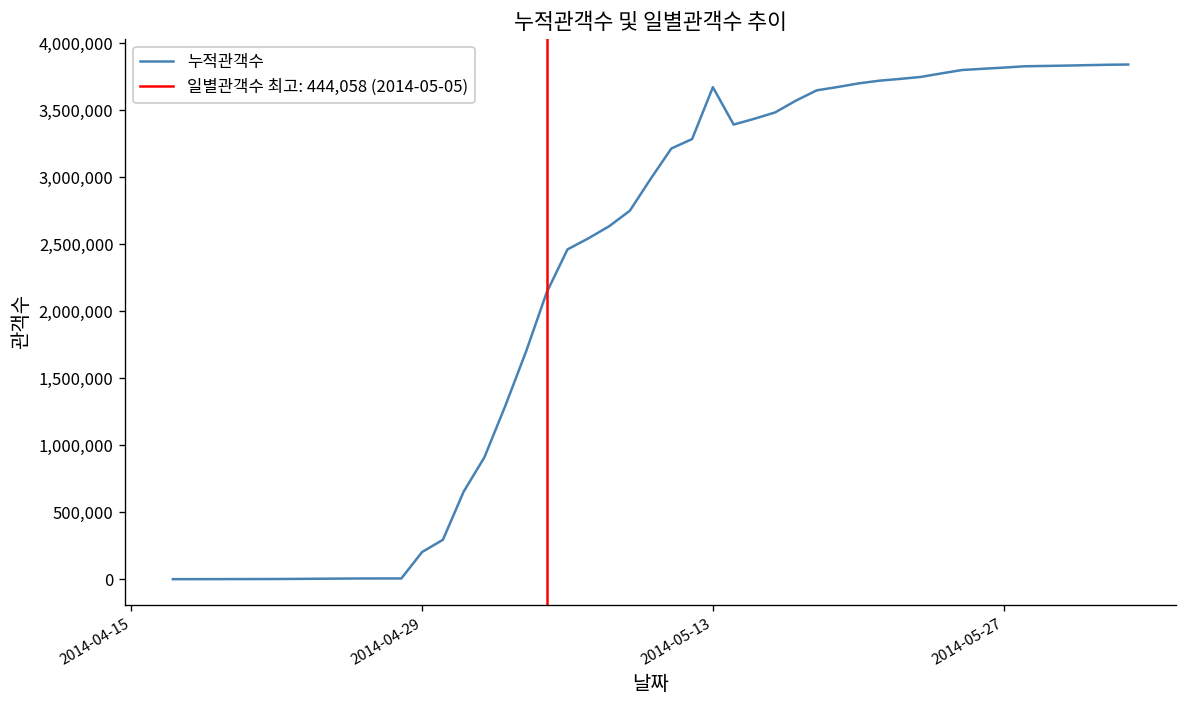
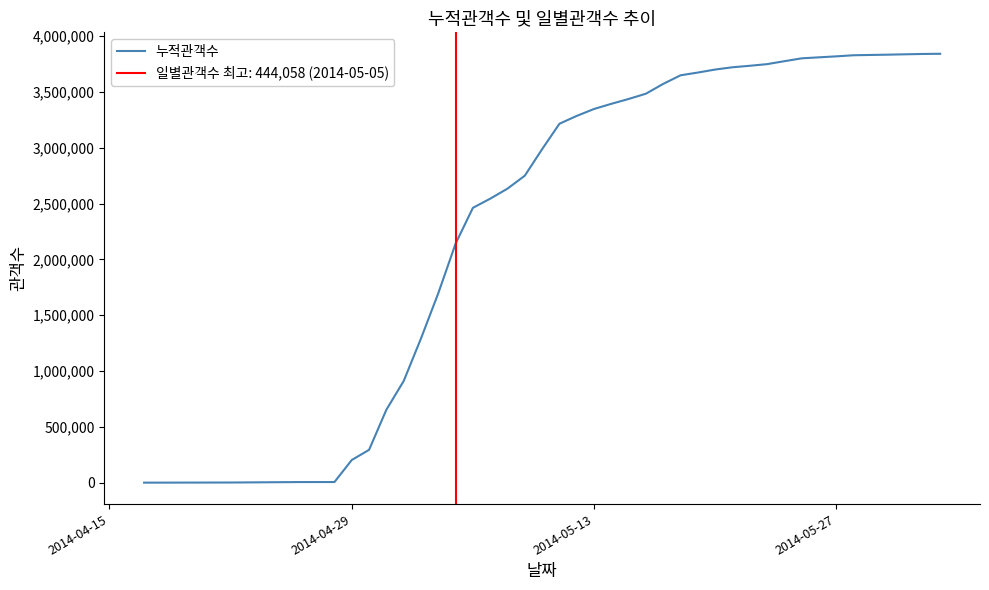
2014-05-13: 3,670,000 -> 3,350,000
